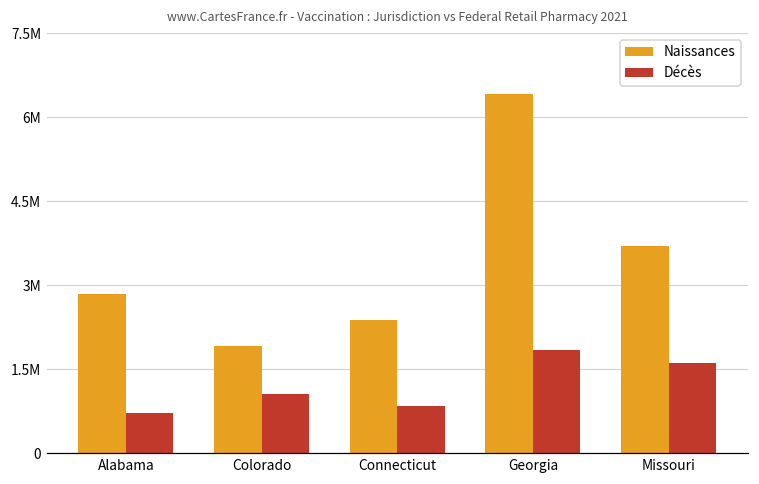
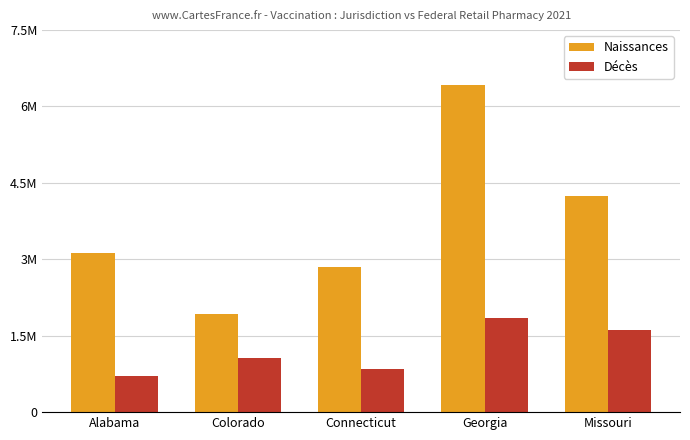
Naissances, Alabama: 2800000 -> 3100000
Naissances, Connecticut: 2400000 -> 2900000
Naissances, Missouri: 3700000 -> 4300000
